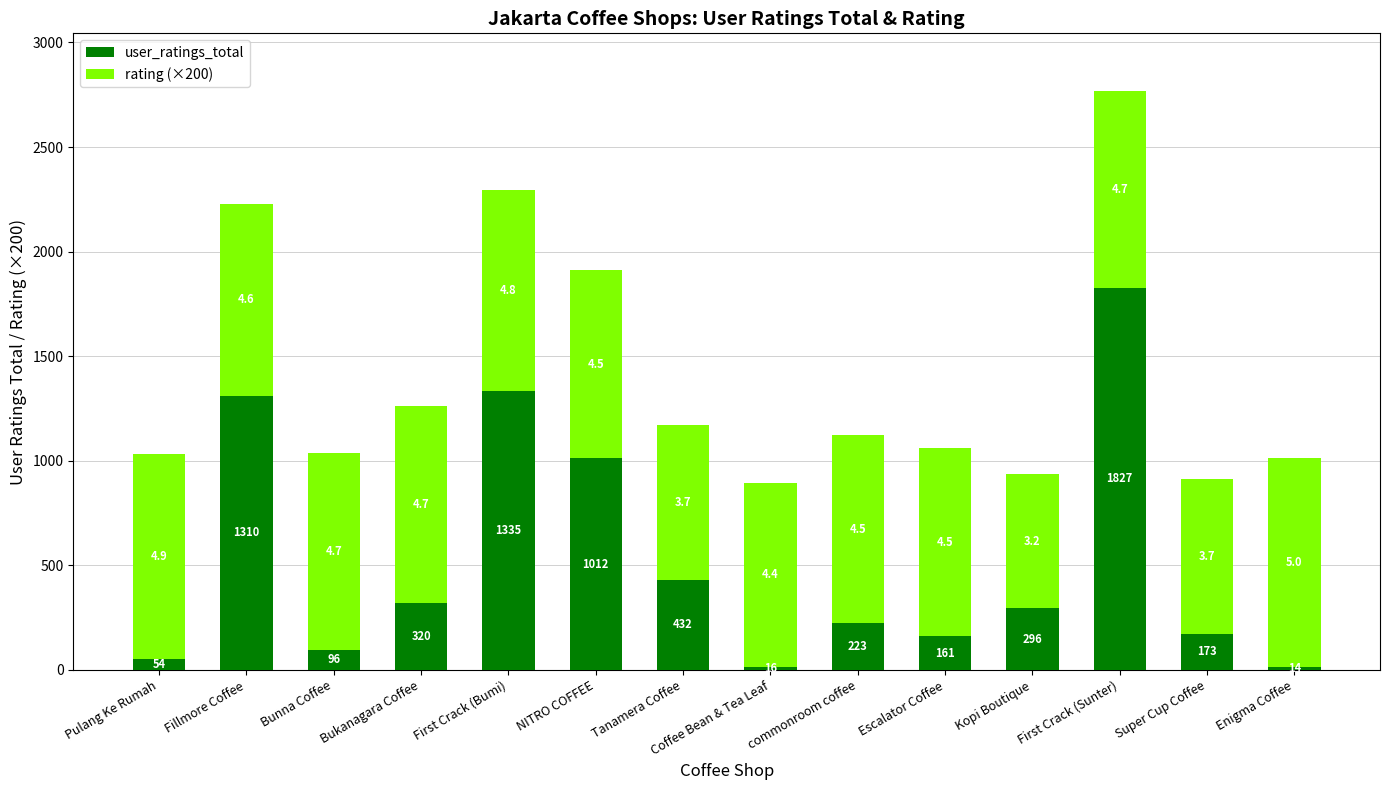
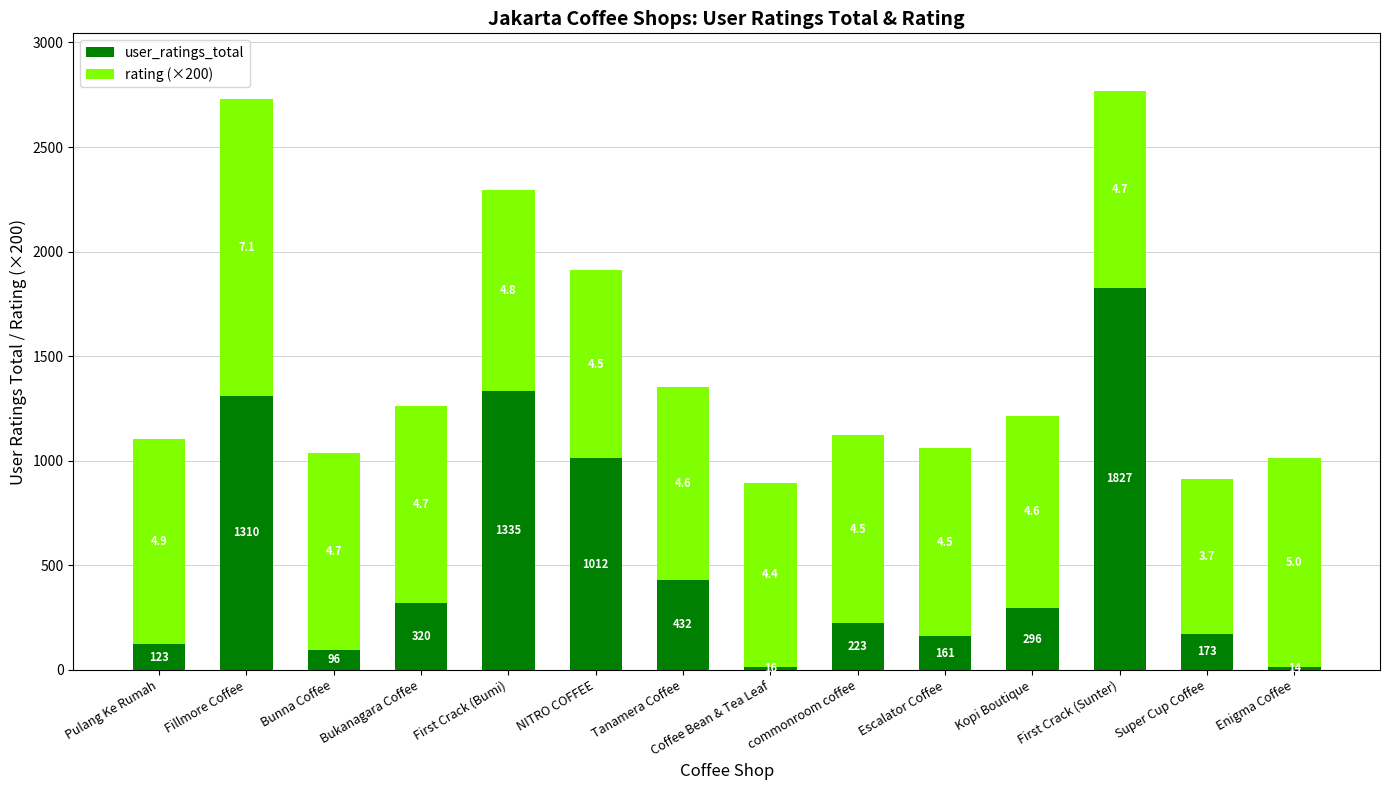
user_ratings_total, Pulang Ke Rumah: 54 -> 123
rating (×200), Fillmore Coffee: 4.6 -> 7.1
rating (×200), Tanamera Coffee: 3.7 -> 4.6
rating (×200), Kopi Boutique: 3.2 -> 4.6
